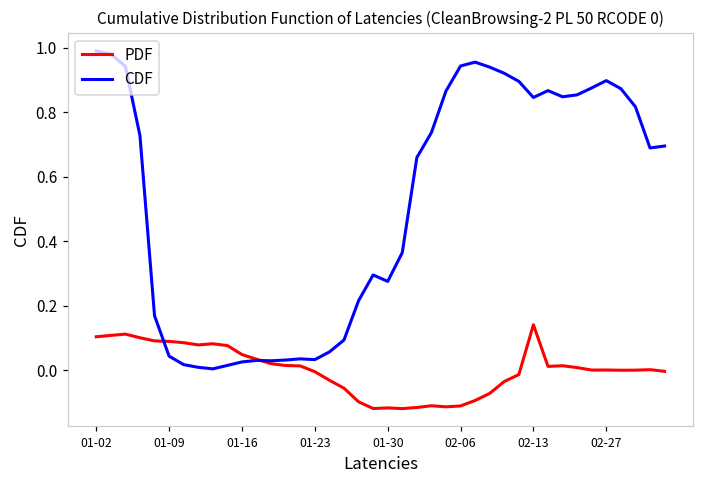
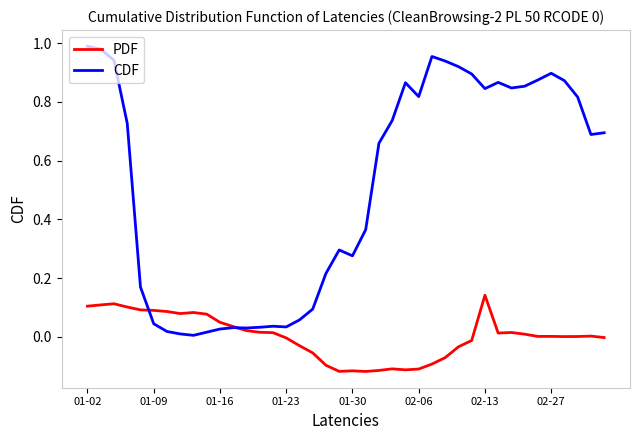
CDF, 02-06: 0.94 -> 0.82
